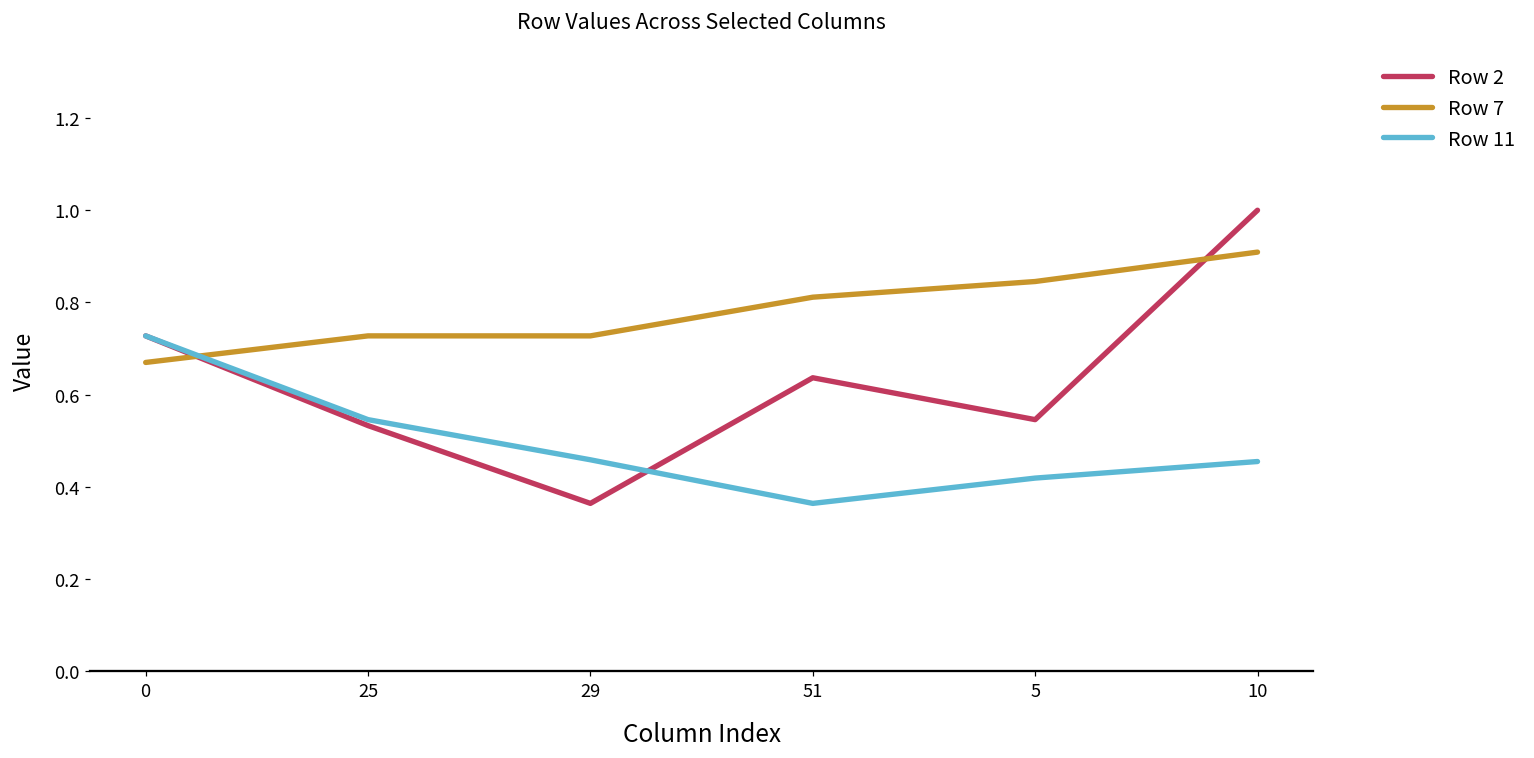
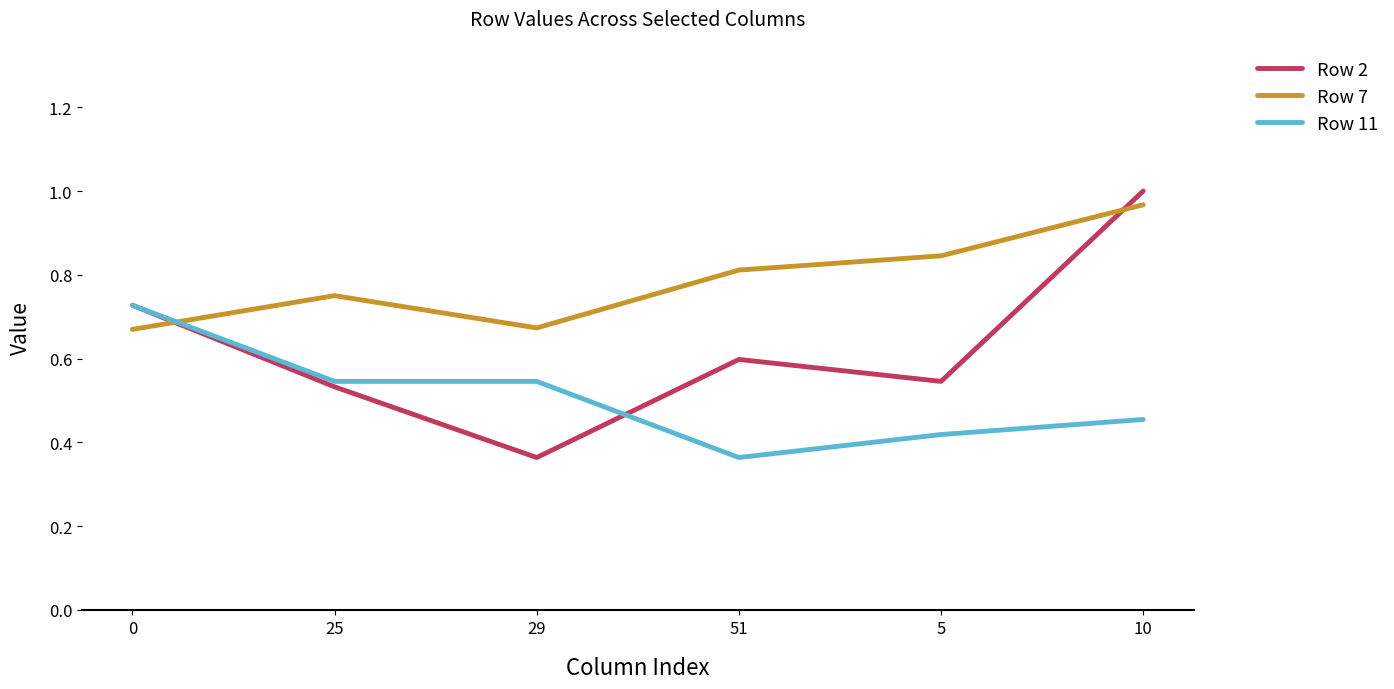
Row 7, 25: 0.73 -> 0.75
Row 7, 29: 0.73 -> 0.67
Row 11, 29: 0.46 -> 0.55
Row 2, 51: 0.64 -> 0.60
Row 7, 10: 0.91 -> 0.97
